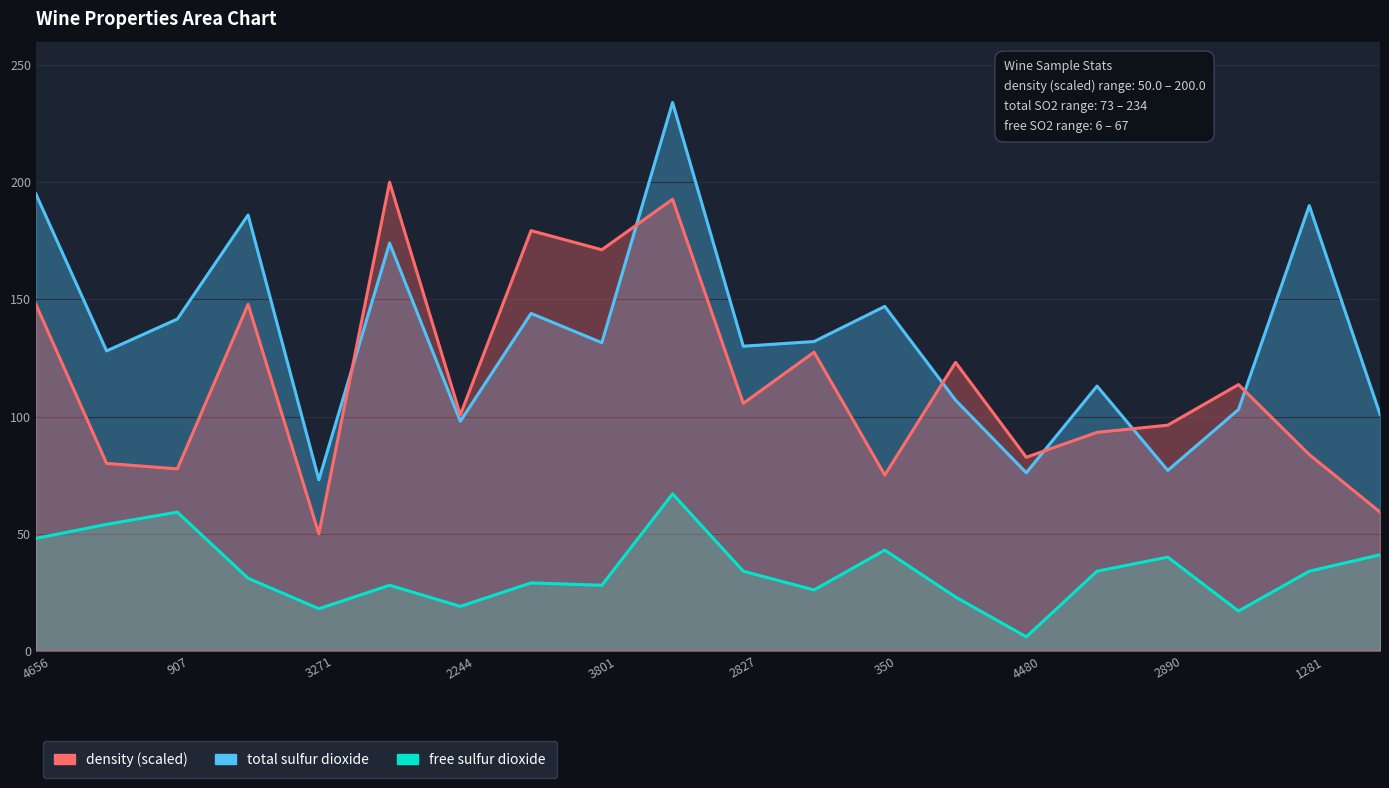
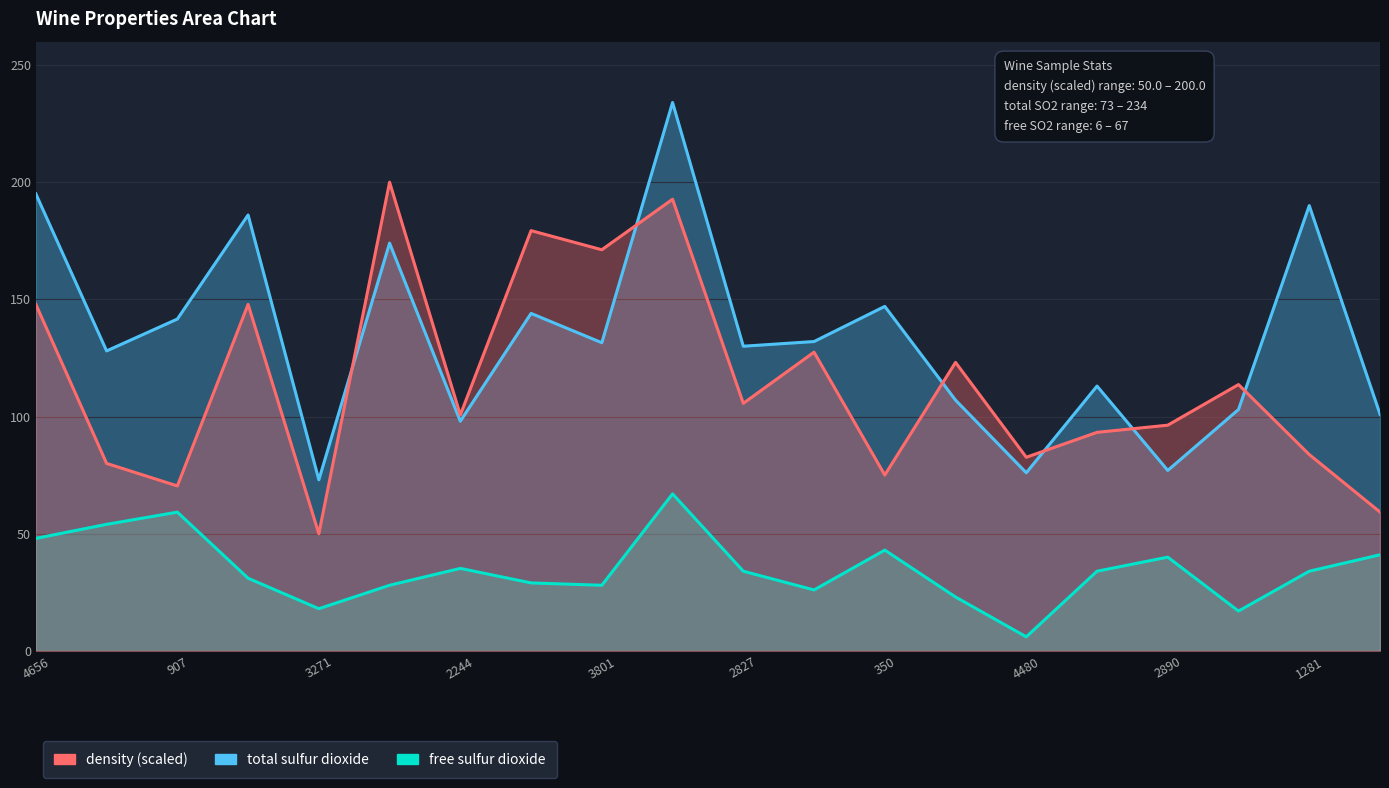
density (scaled), 907: 78 -> 70
free sulfur dioxide, 2244: 19 -> 35
